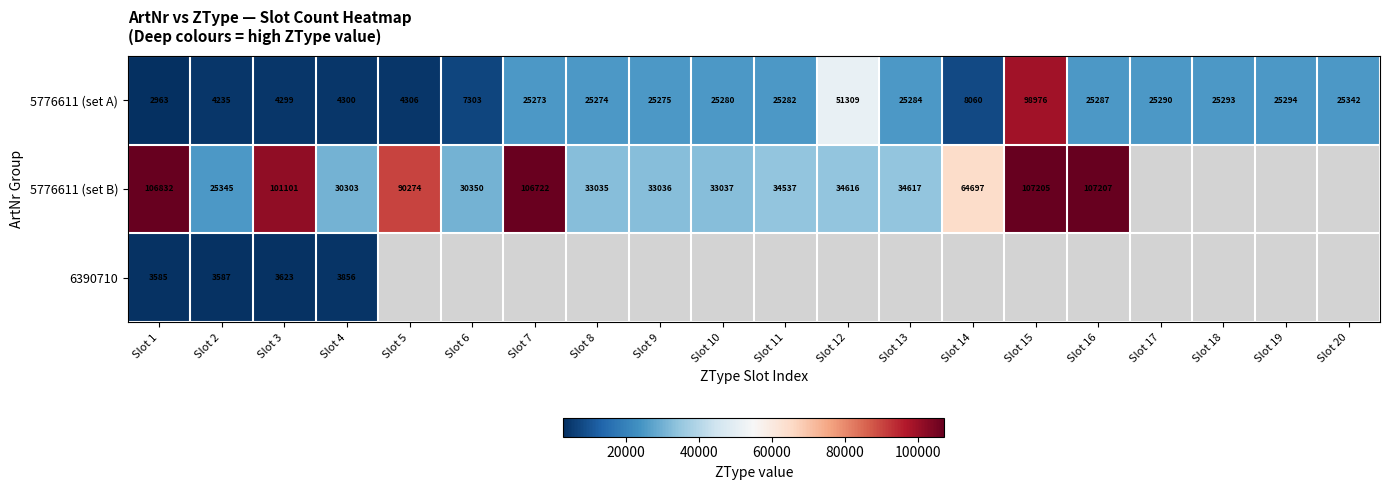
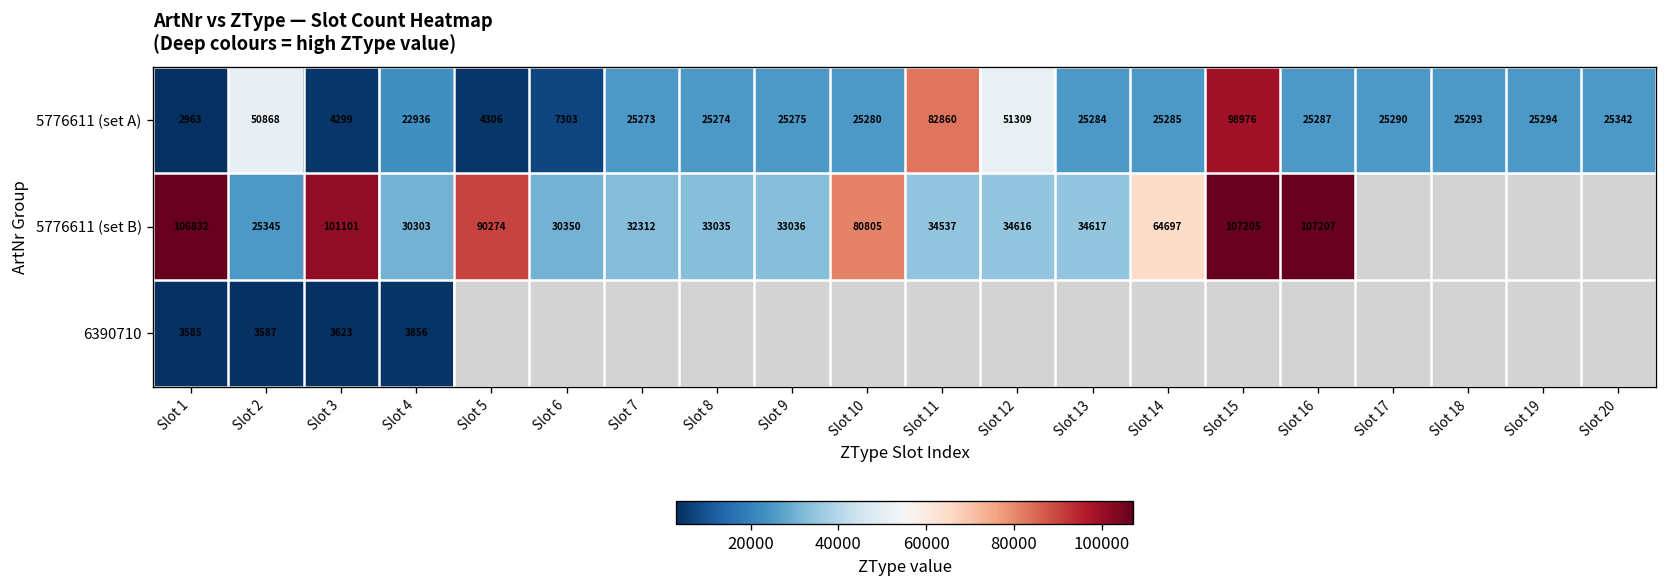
5776611 (set A), Slot 2: 4235 -> 50868
5776611 (set A), Slot 4: 4300 -> 22936
5776611 (set A), Slot 11: 25282 -> 82860
5776611 (set A), Slot 14: 8060 -> 25285
5776611 (set B), Slot 7: 106722 -> 32312
5776611 (set B), Slot 10: 33037 -> 80805
